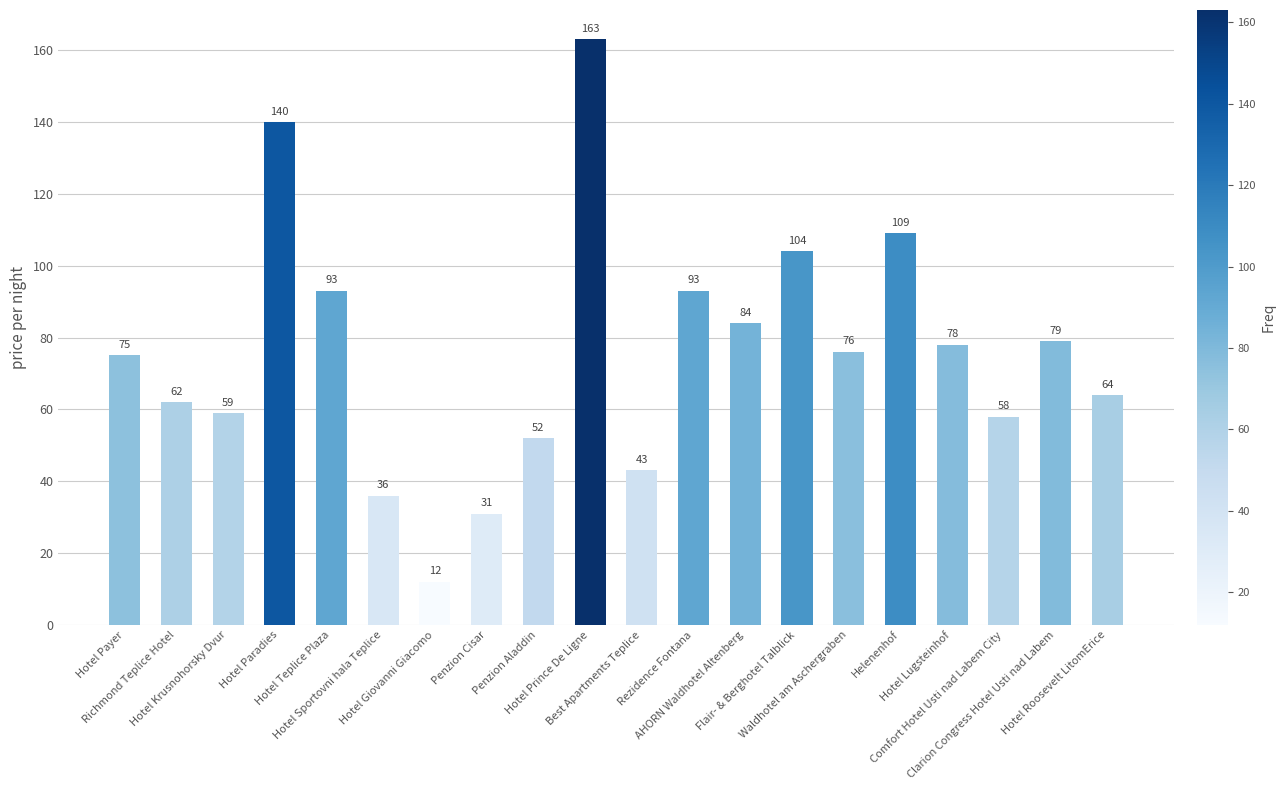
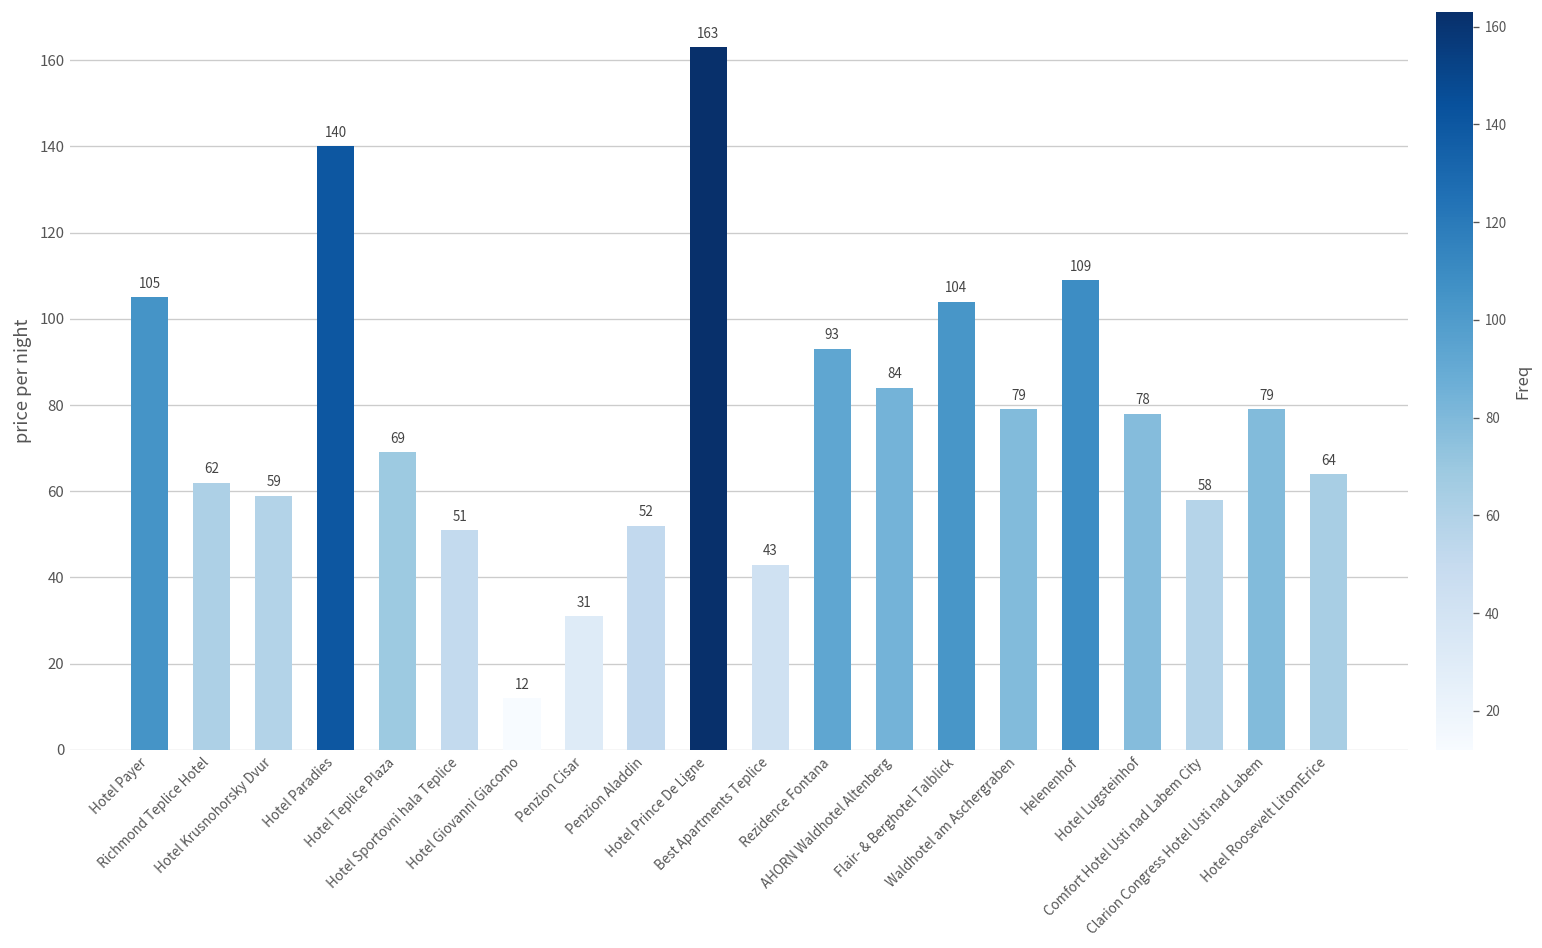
Hotel Payer: 75 -> 105
Hotel Teplice Plaza: 93 -> 69
Hotel Sportovni hala Teplice: 36 -> 51
Waldhotel am Aschergraben: 76 -> 79
